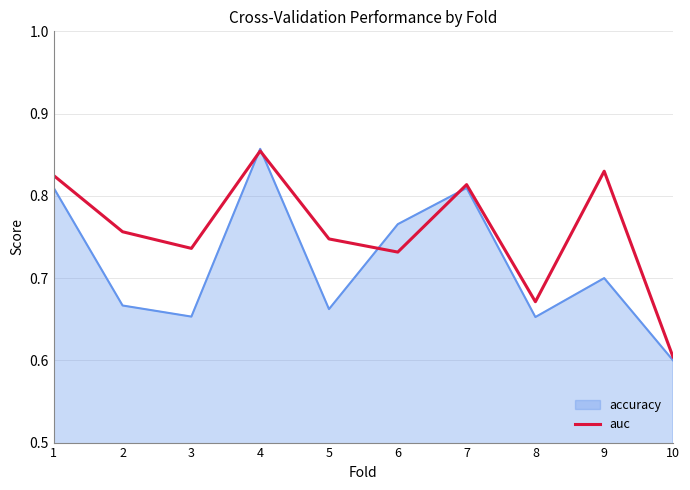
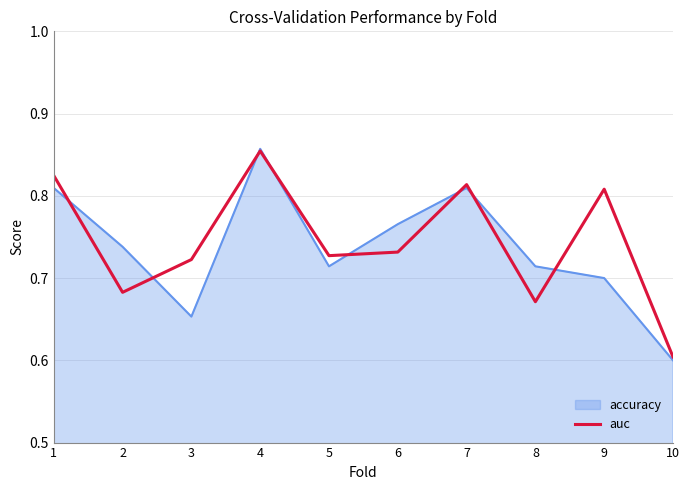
accuracy, 2: 0.67 -> 0.74
auc, 2: 0.76 -> 0.68
auc, 3: 0.74 -> 0.72
accuracy, 5: 0.66 -> 0.71
auc, 5: 0.75 -> 0.73
accuracy, 8: 0.65 -> 0.71
auc, 9: 0.83 -> 0.81
